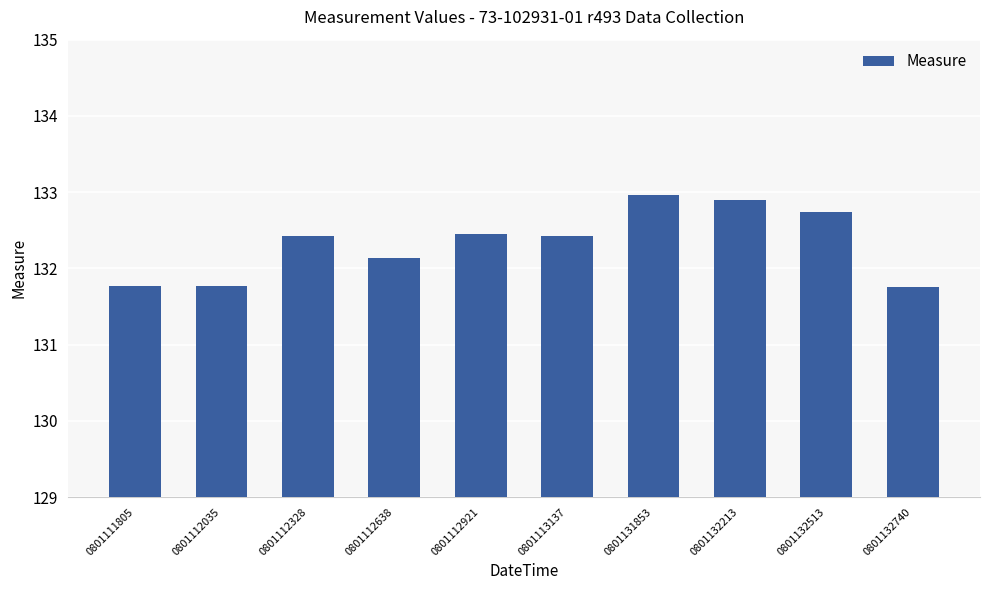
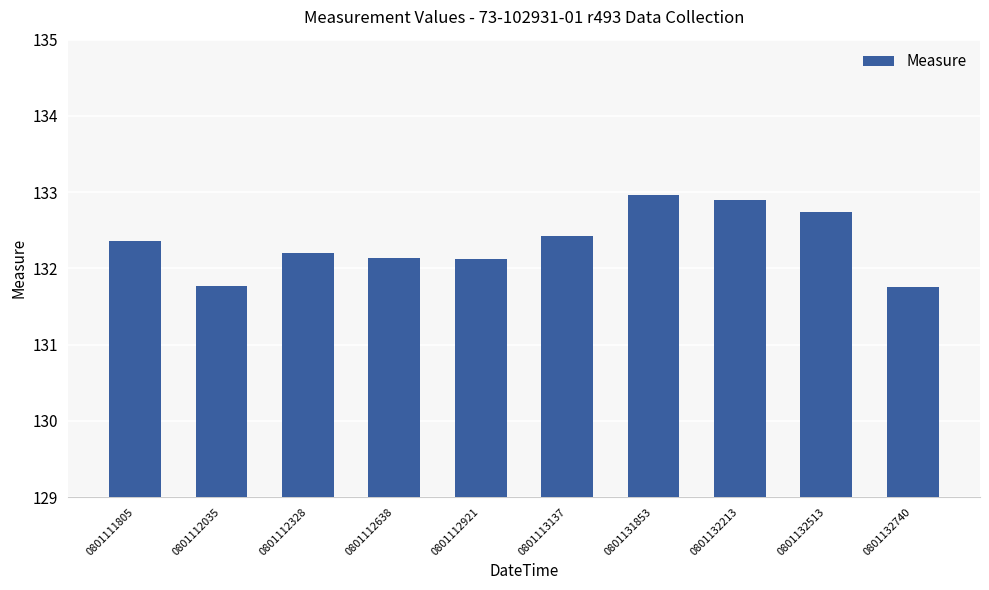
0801111805: 131.8 -> 132.4
0801112328: 132.4 -> 132.2
0801112921: 132.4 -> 132.1
